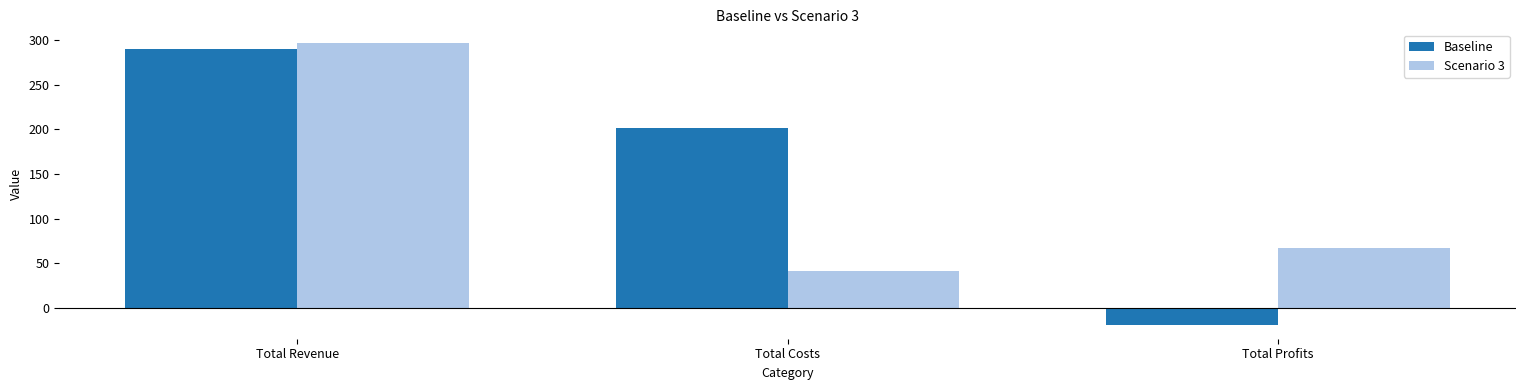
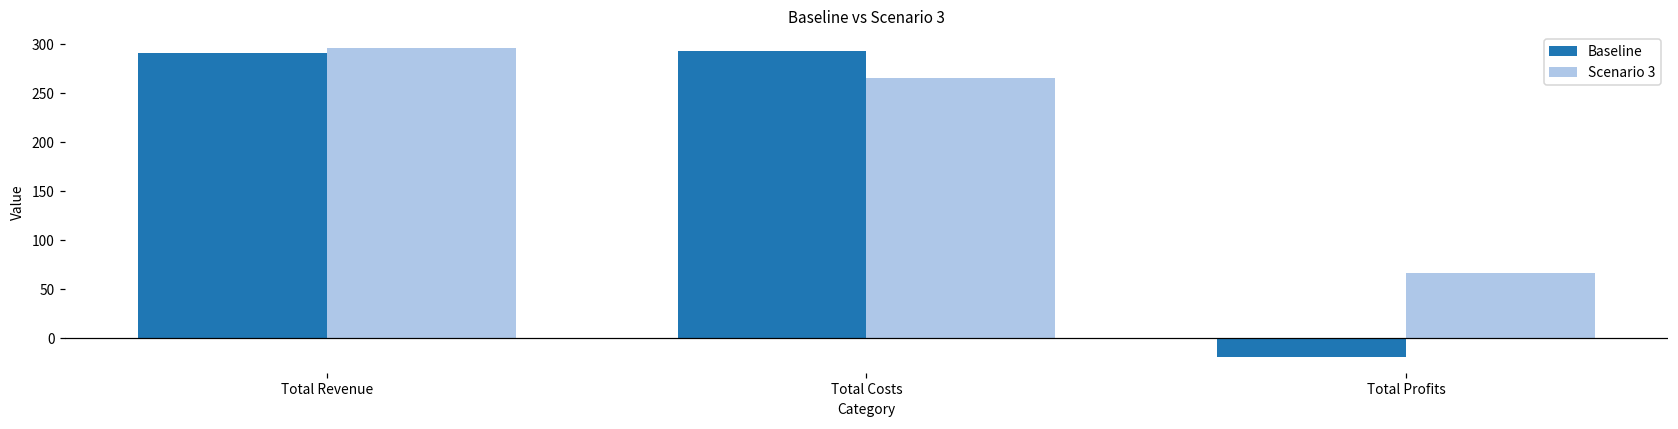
Baseline, Total Costs: 200 -> 290
Scenario 3, Total Costs: 40 -> 270
